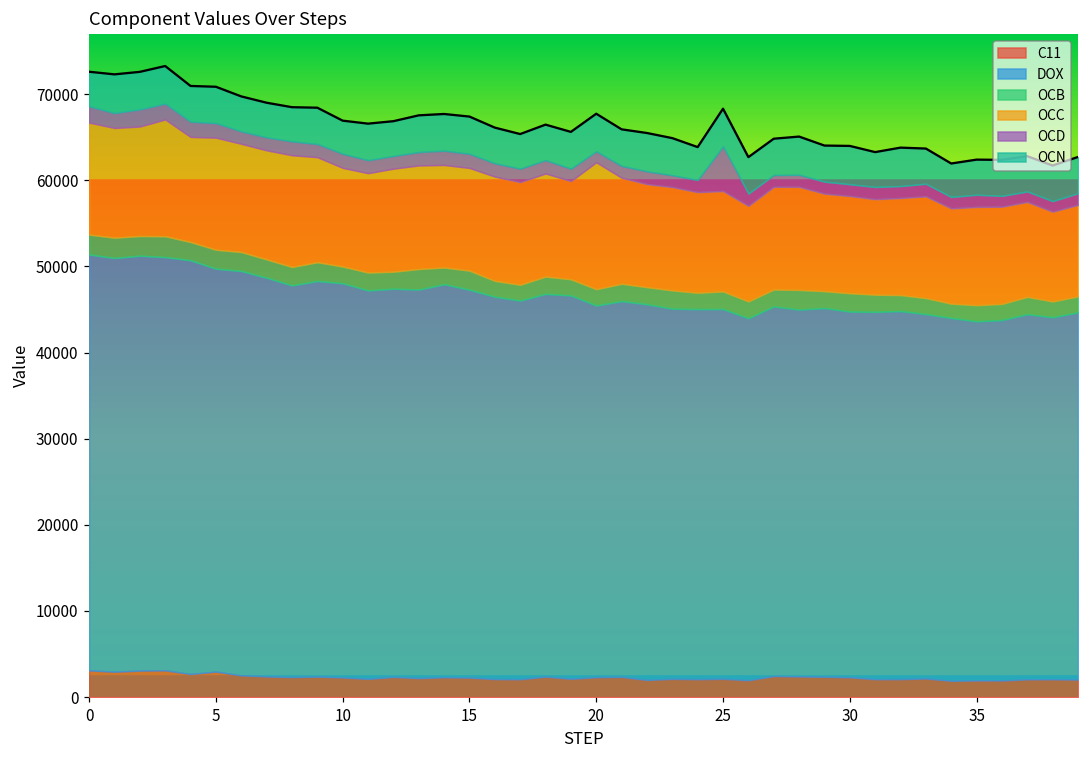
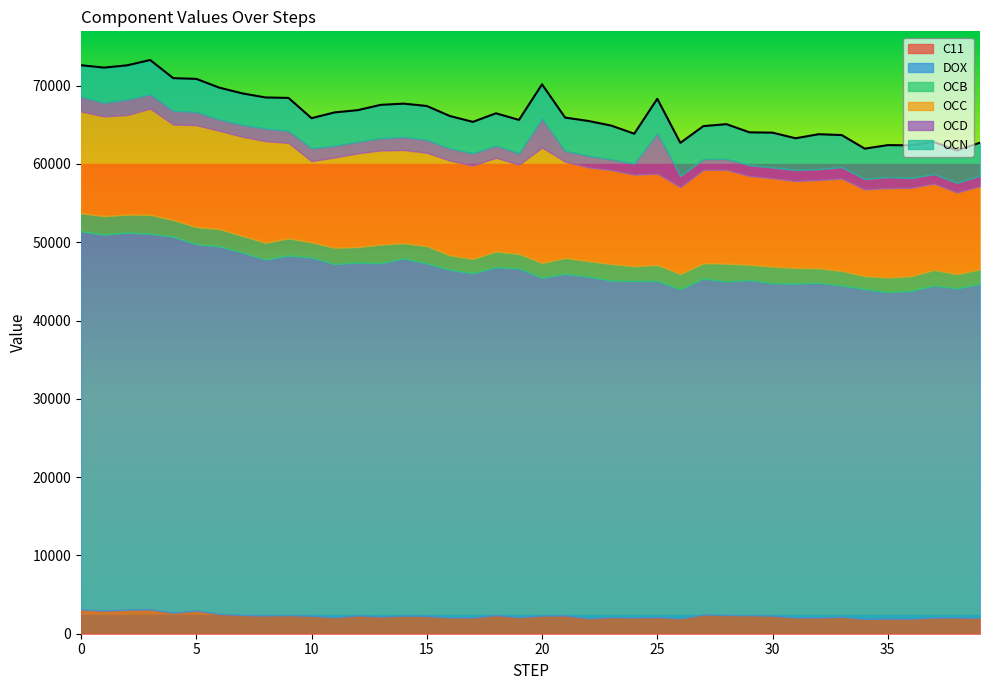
OCC, 10: 11000 -> 10000
OCD, 20: 1000 -> 4000
